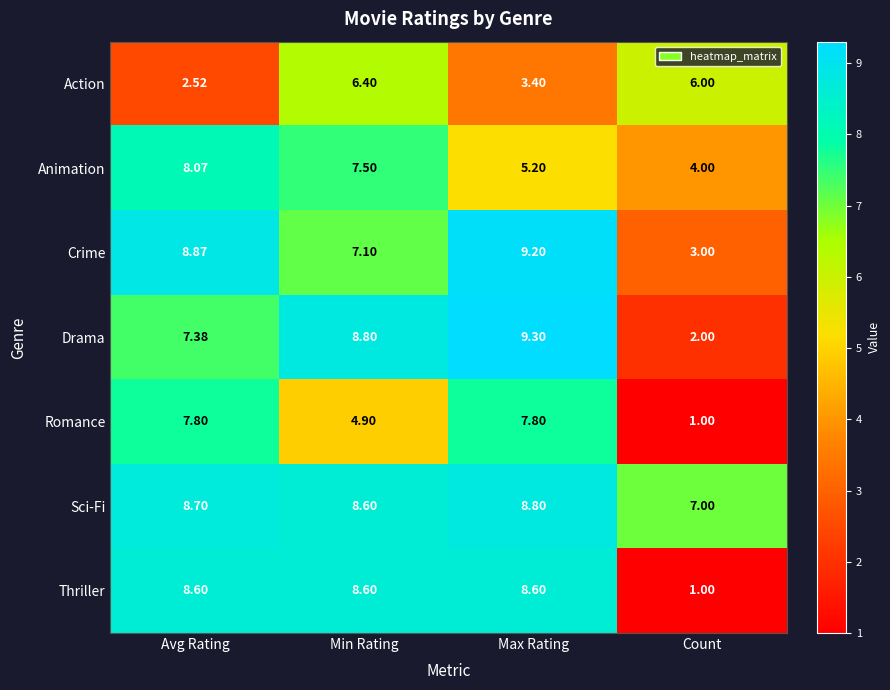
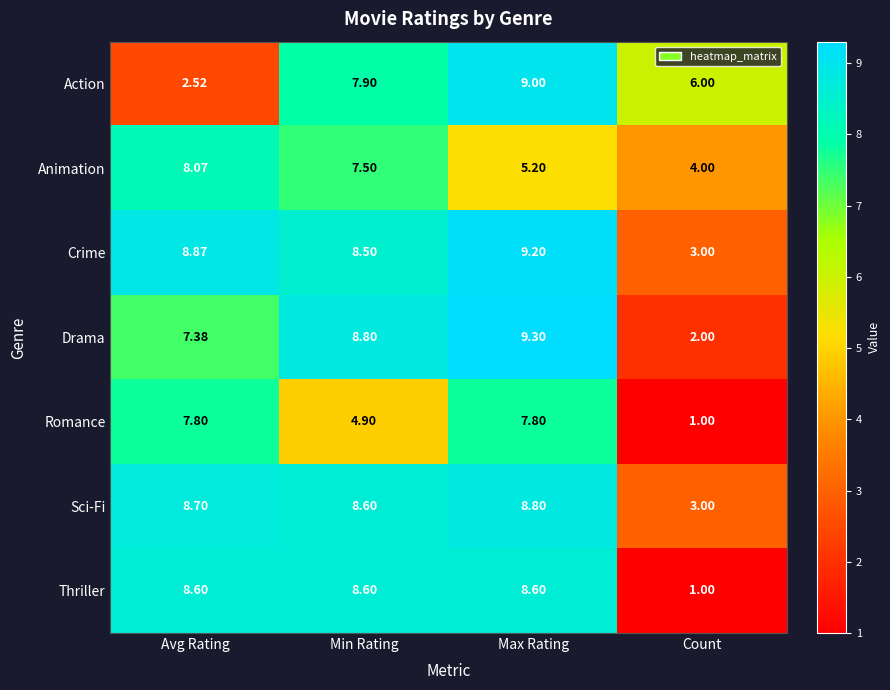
Action, Min Rating: 6.40 -> 7.90
Action, Max Rating: 3.40 -> 9.00
Crime, Min Rating: 7.10 -> 8.50
Sci-Fi, Count: 7.00 -> 3.00
